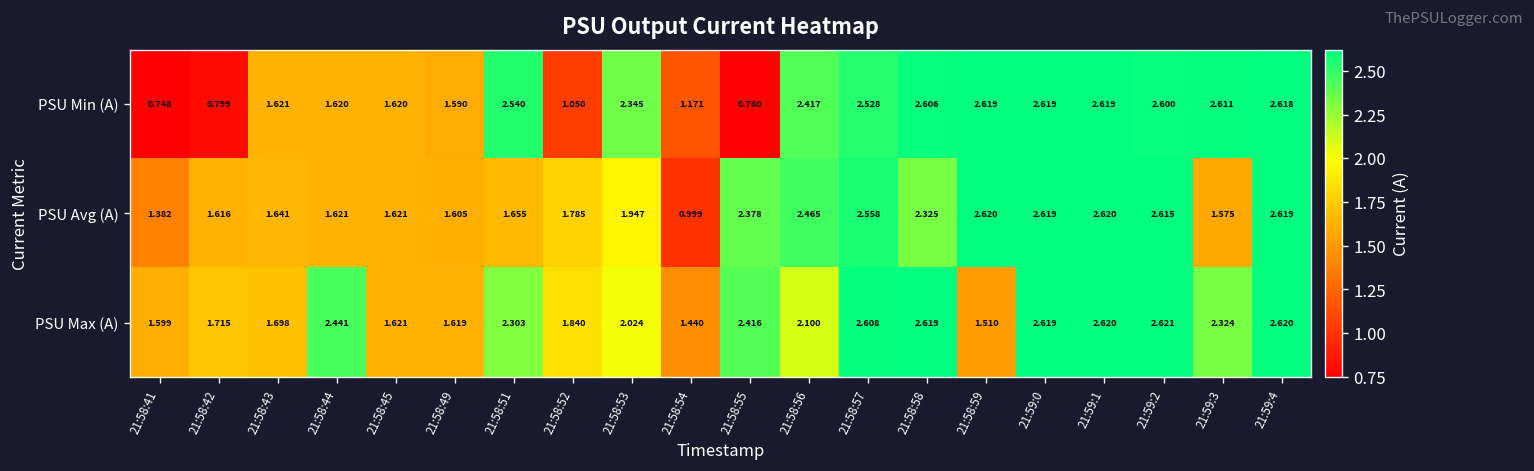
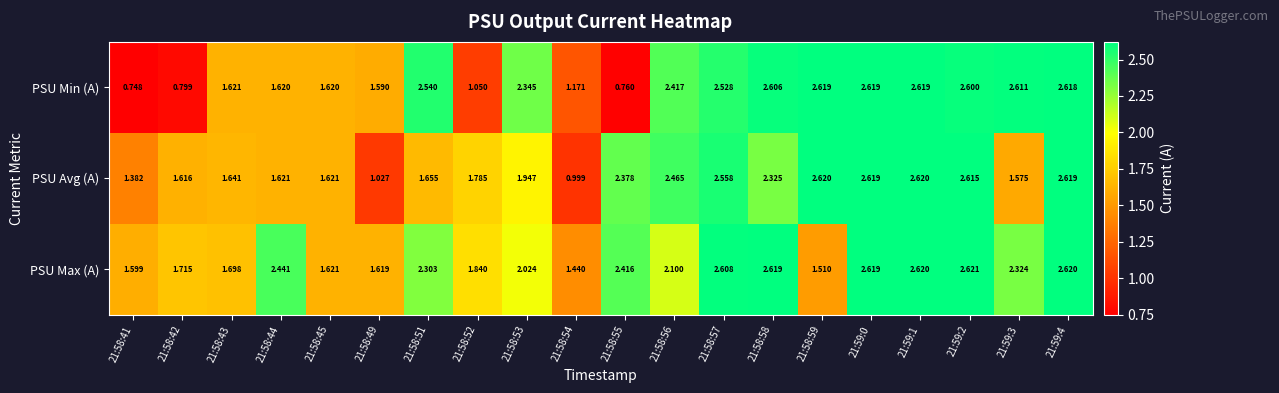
PSU Avg (A), 21:58:49: 1.605 -> 1.027
